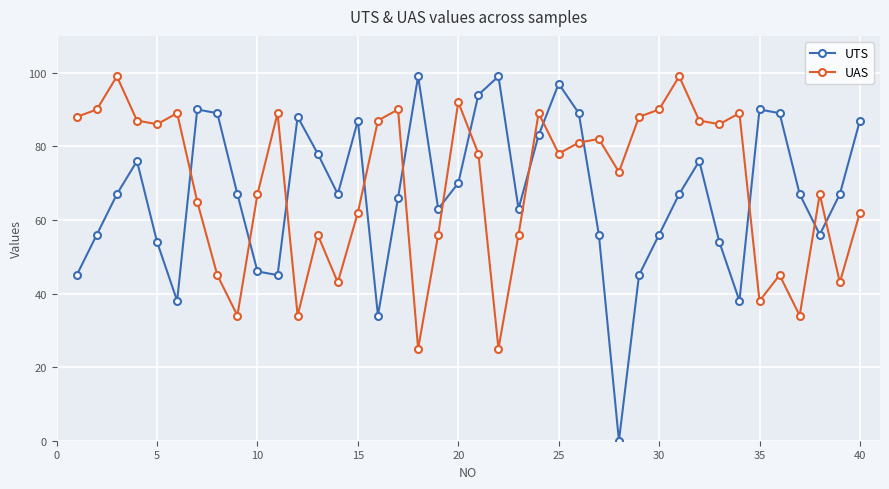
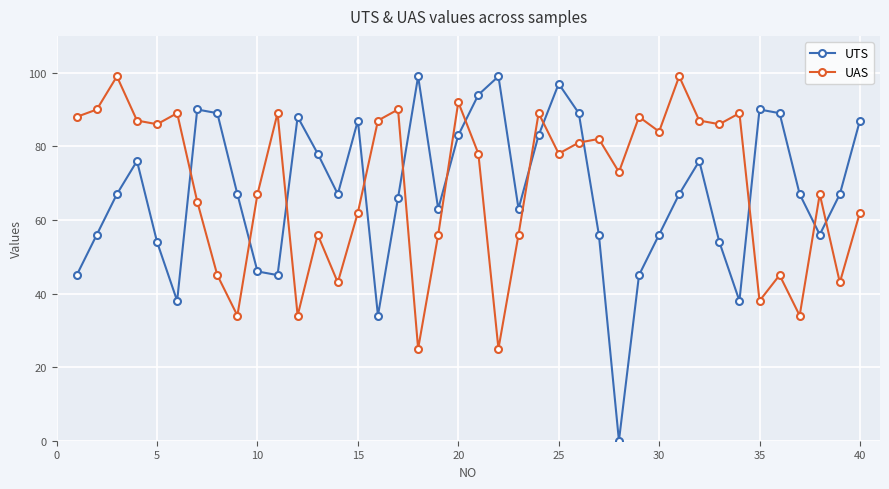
UTS, 20: 70 -> 83
UAS, 30: 90 -> 84
